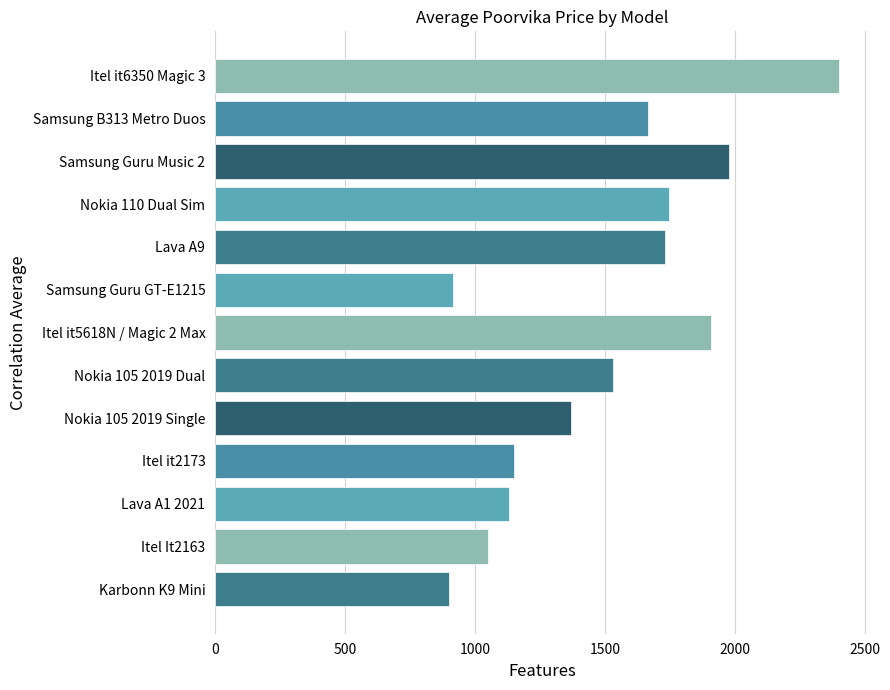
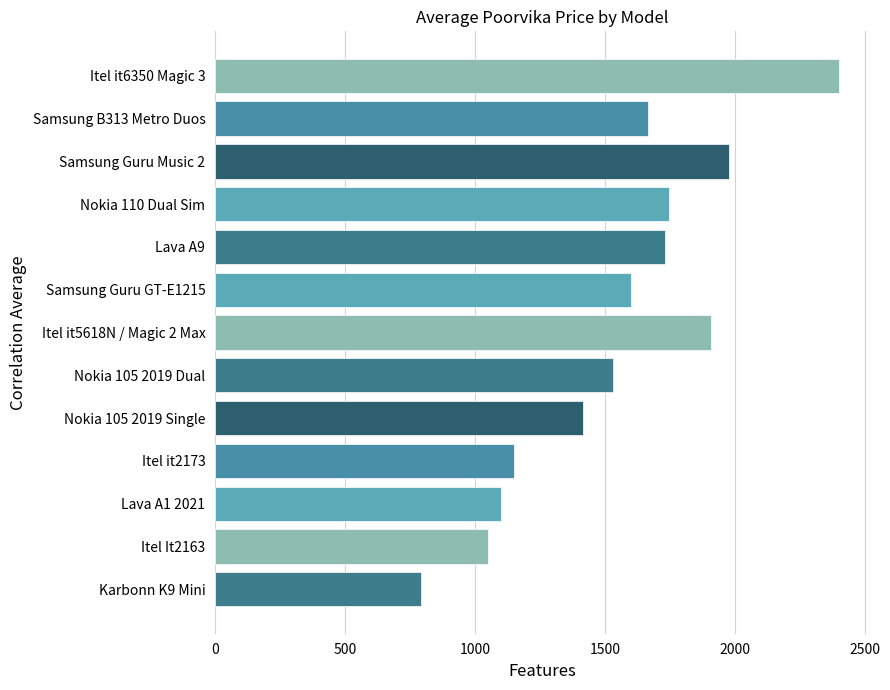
Samsung Guru GT-E1215: 910 -> 1600
Nokia 105 2019 Single: 1370 -> 1420
Lava A1 2021: 1130 -> 1100
Karbonn K9 Mini: 900 -> 790
